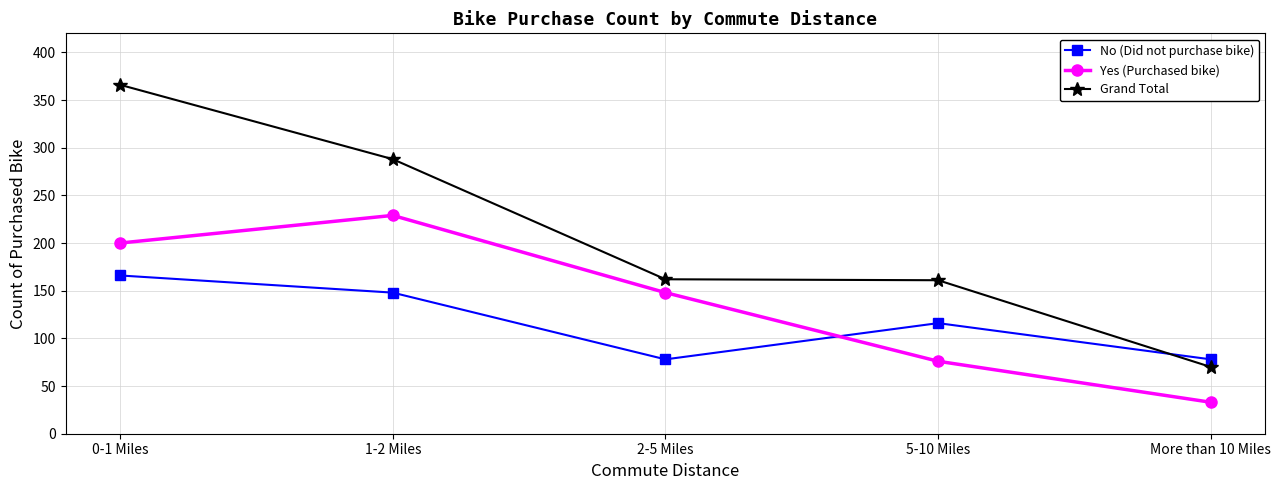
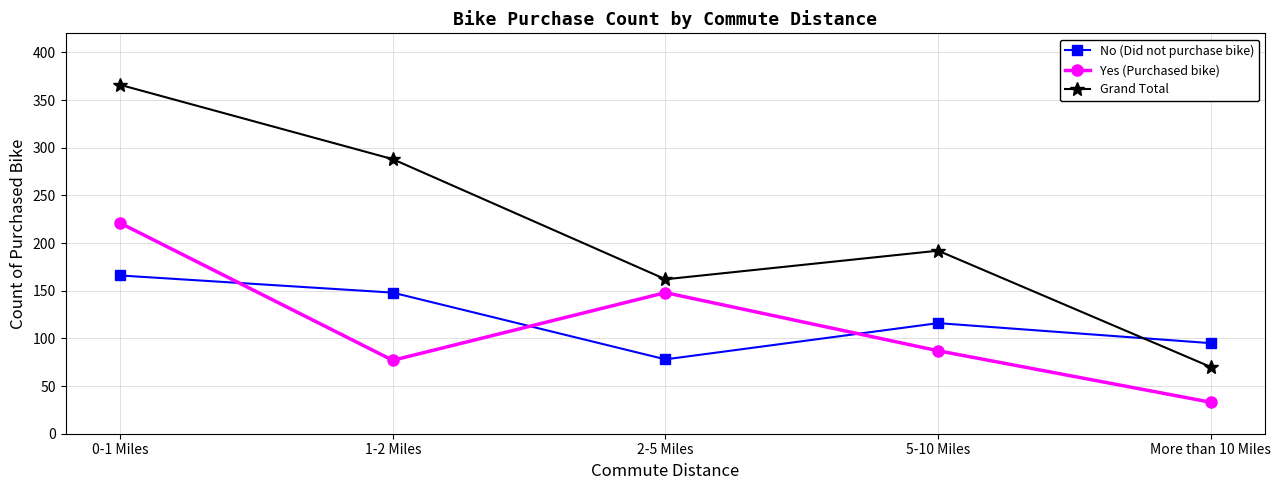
Yes (Purchased bike), 0-1 Miles: 200 -> 220
Yes (Purchased bike), 1-2 Miles: 230 -> 80
Yes (Purchased bike), 5-10 Miles: 80 -> 90
Grand Total, 5-10 Miles: 160 -> 190
No (Did not purchase bike), More than 10 Miles: 80 -> 100
